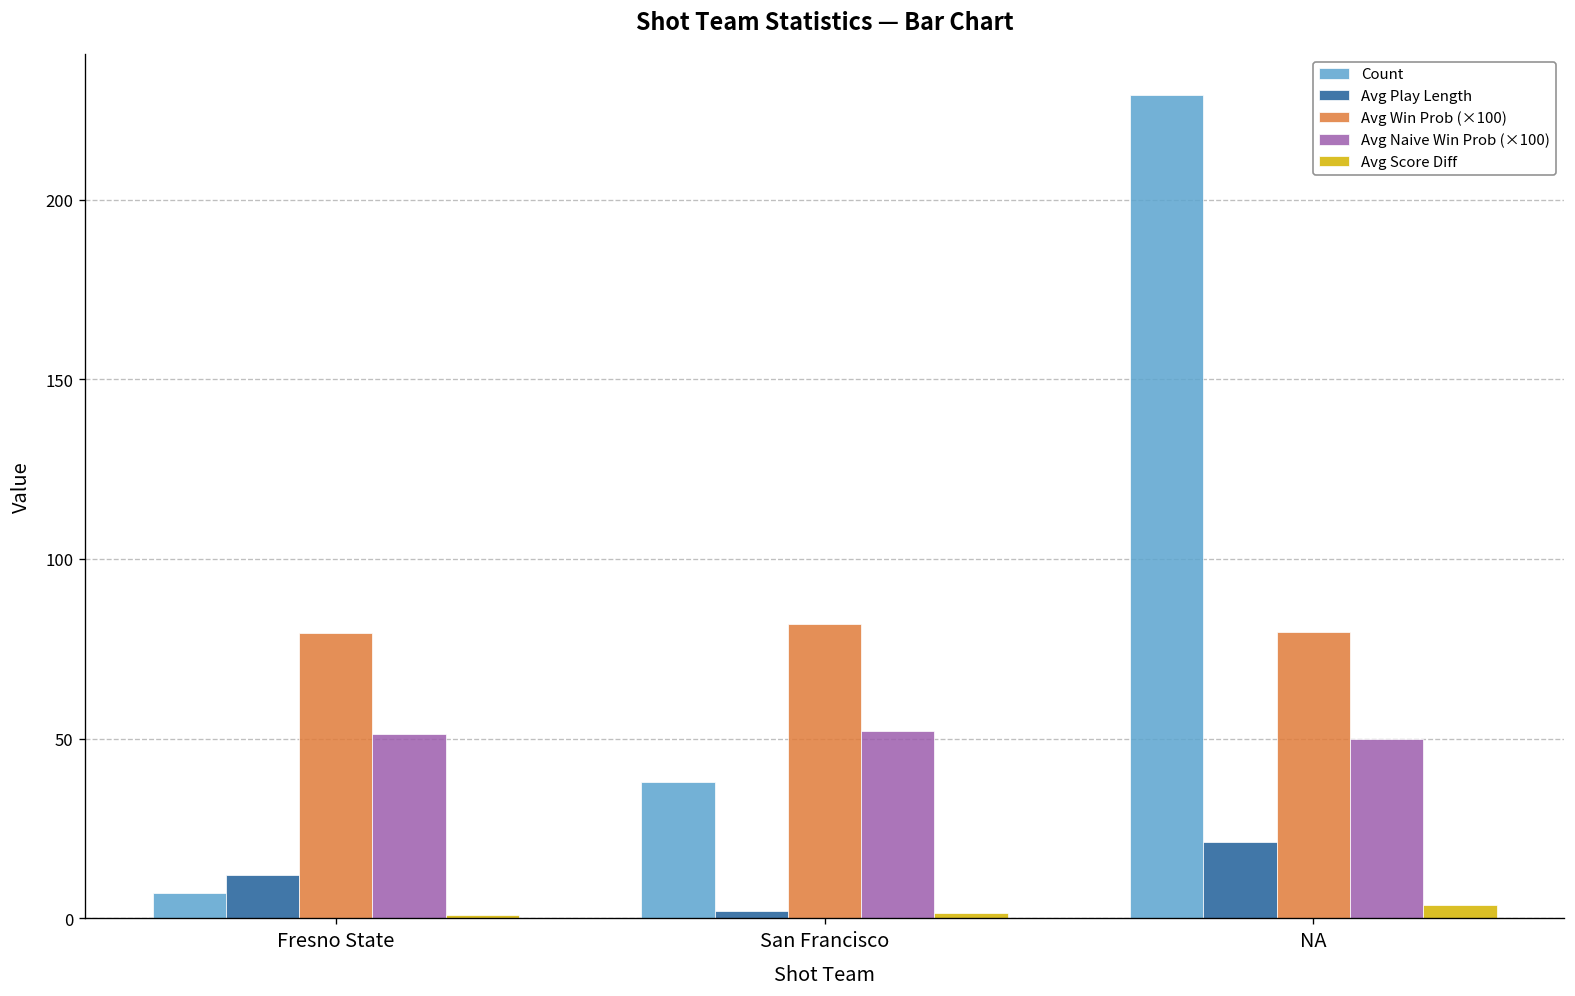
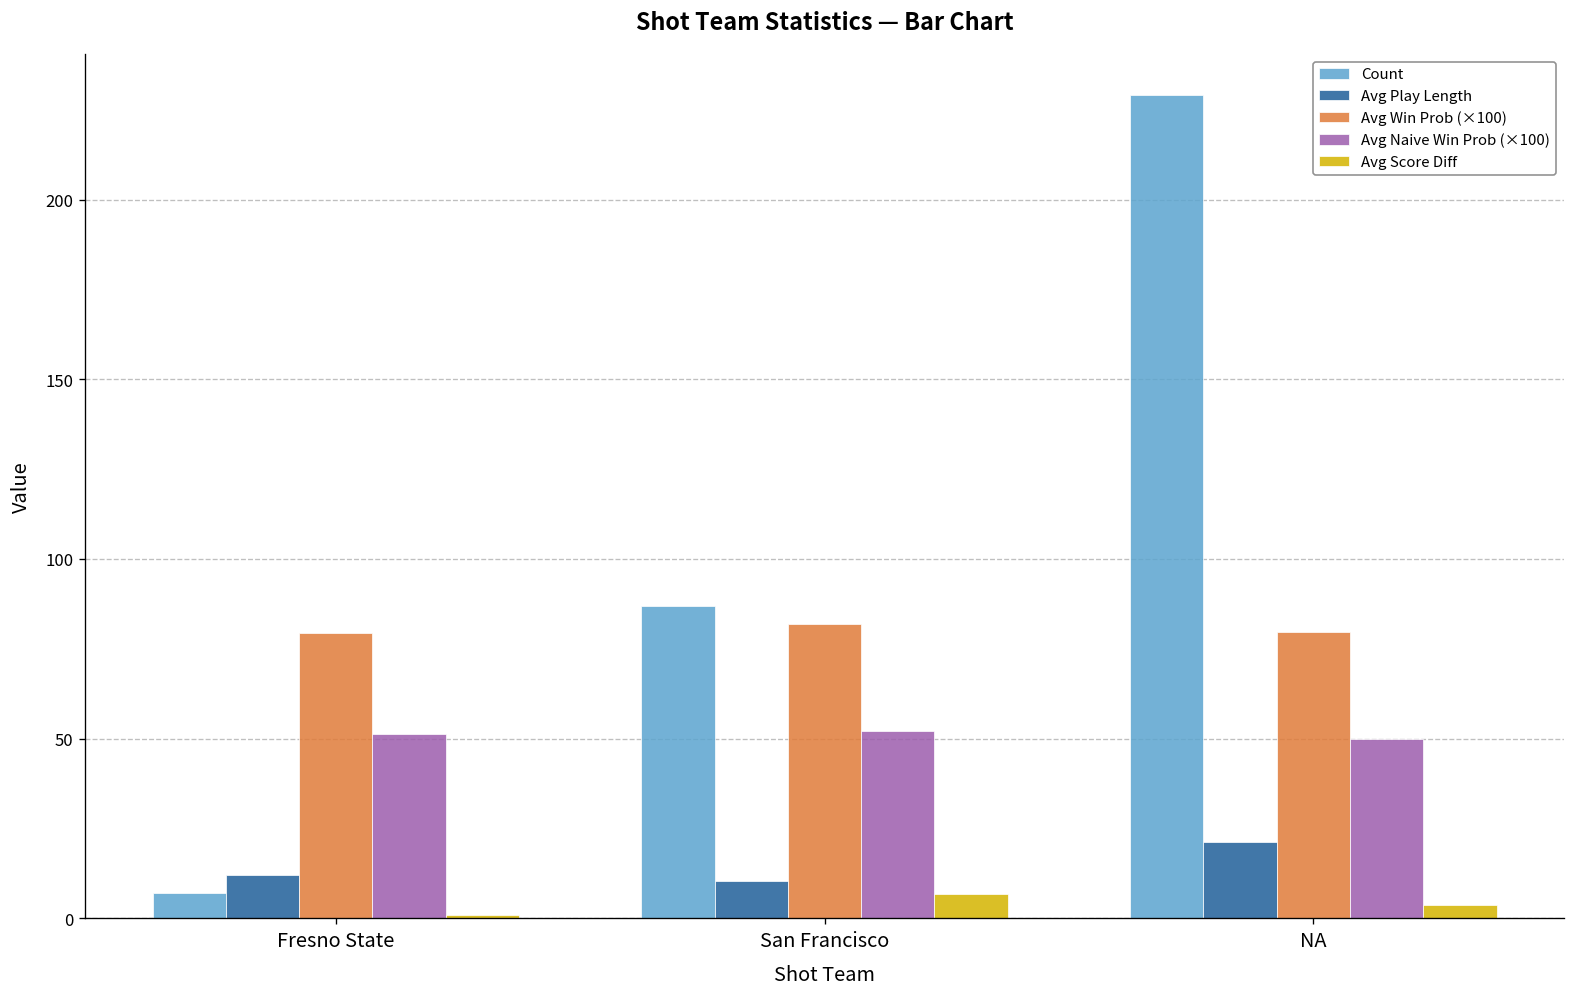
Count, San Francisco: 38 -> 87
Avg Play Length, San Francisco: 2 -> 10
Avg Score Diff, San Francisco: 1 -> 7
